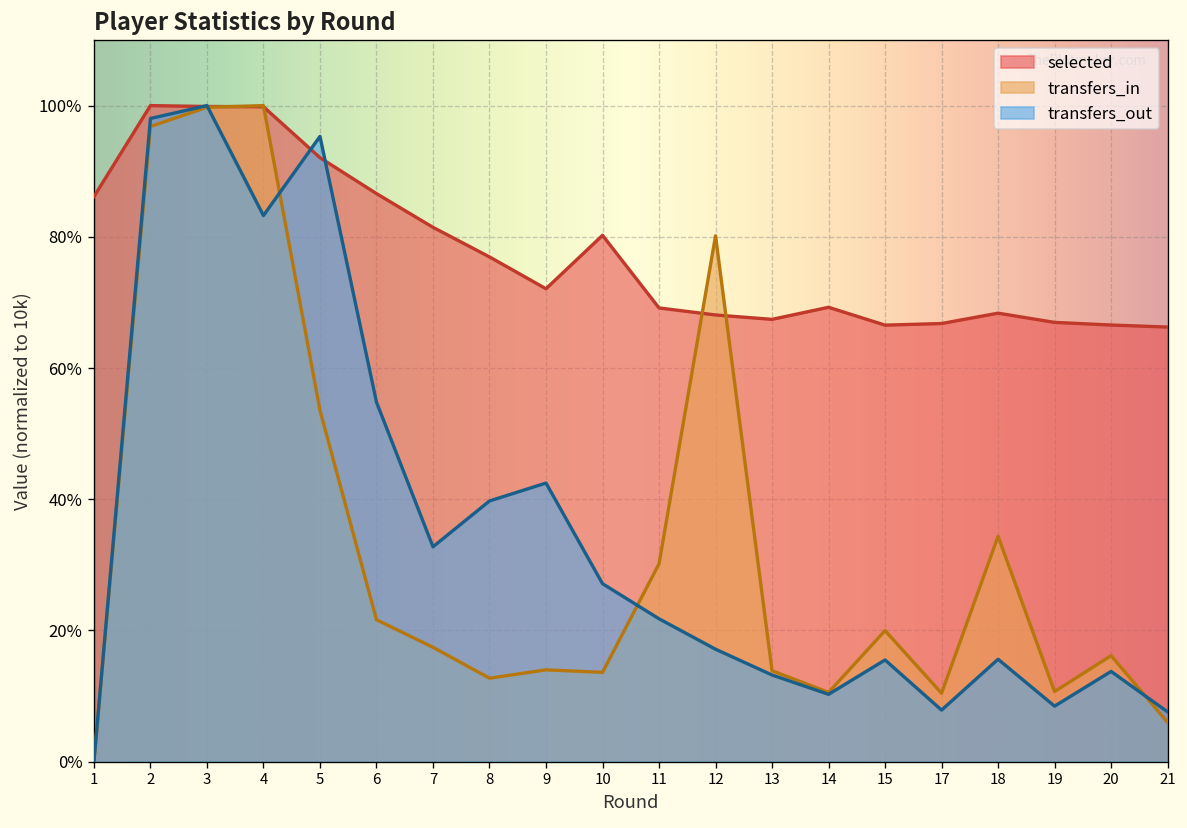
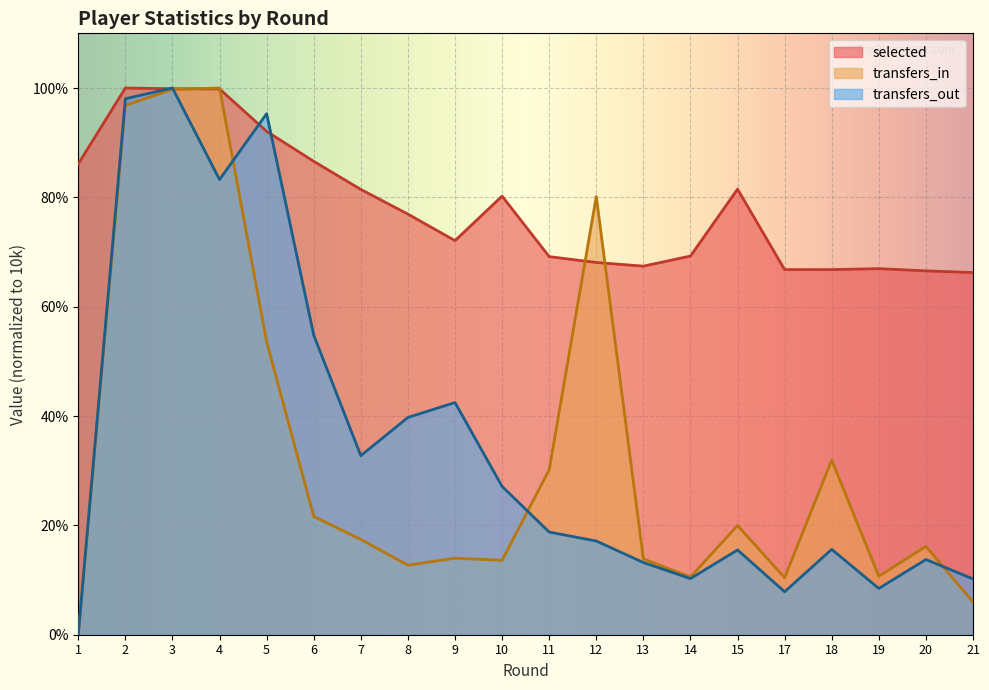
transfers_out, 11: 22% -> 19%
selected, 15: 67% -> 81%
selected, 18: 68% -> 67%
transfers_in, 18: 34% -> 32%
transfers_out, 21: 8% -> 10%
